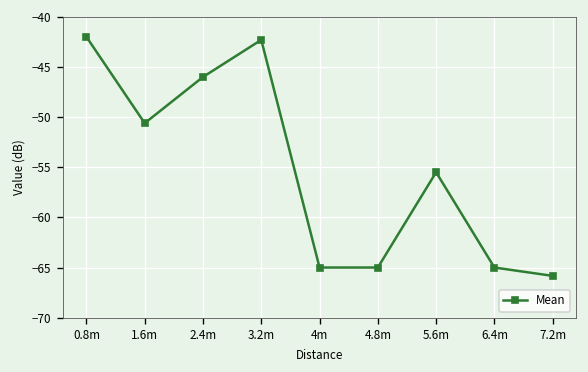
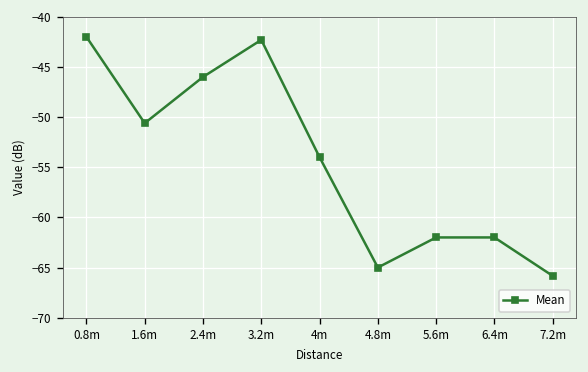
4m: -65 -> -54
5.6m: -56 -> -62
6.4m: -65 -> -62
